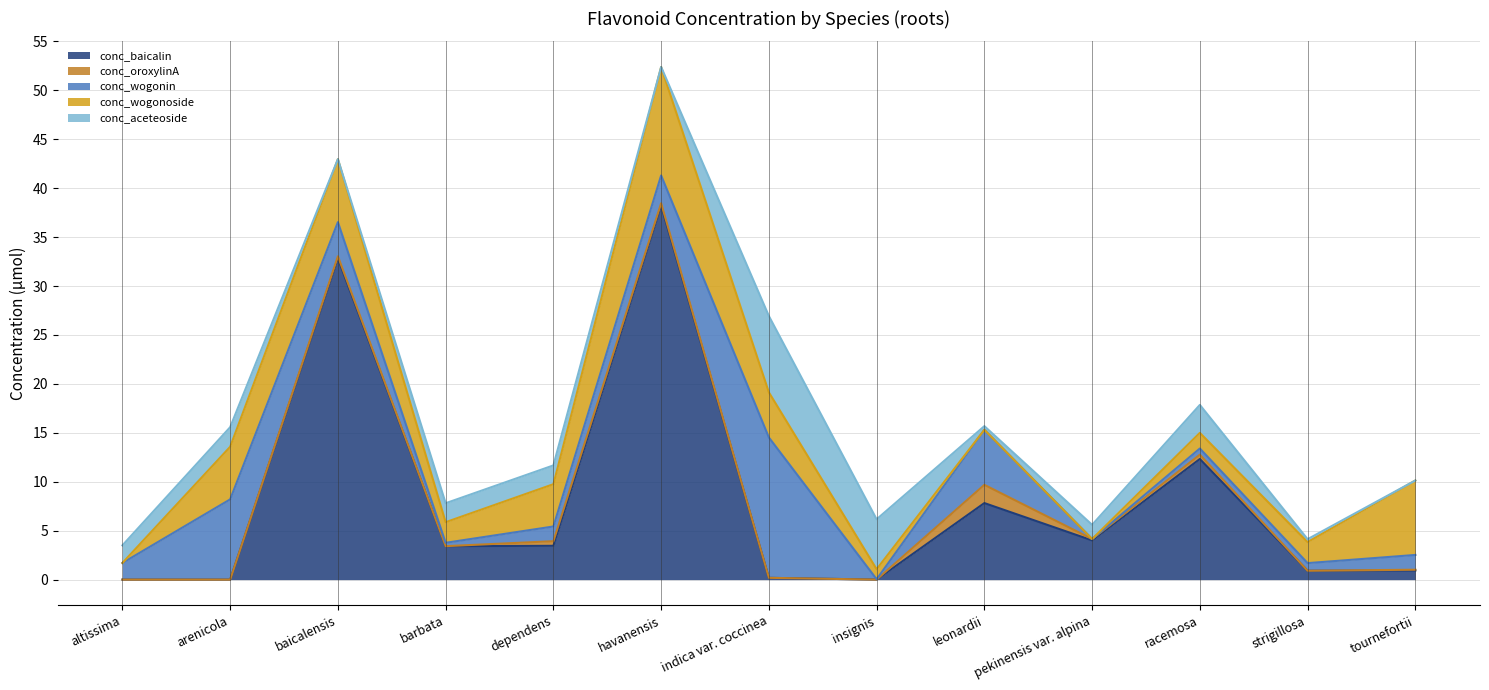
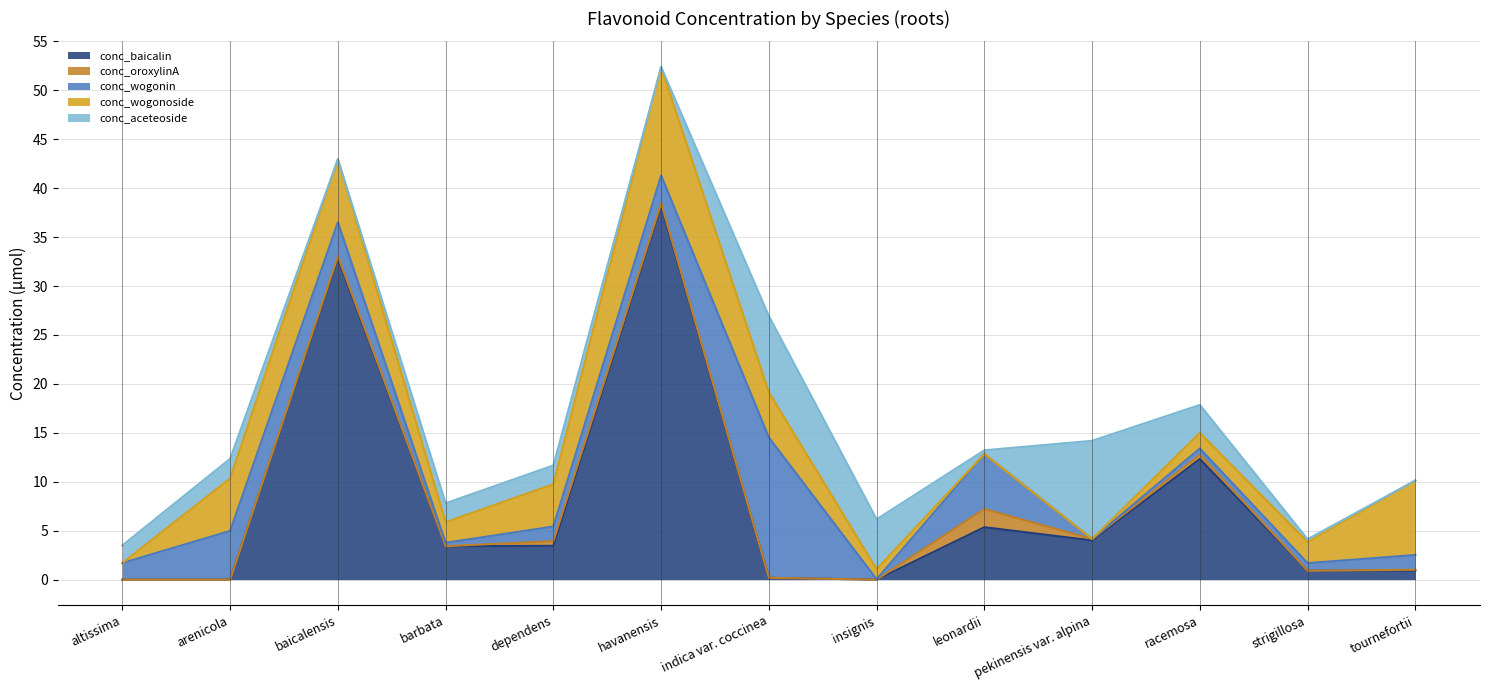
conc_wogonin, arenicola: 8 -> 5
conc_baicalin, leonardii: 8 -> 5
conc_aceteoside, pekinensis var. alpina: 1 -> 10
